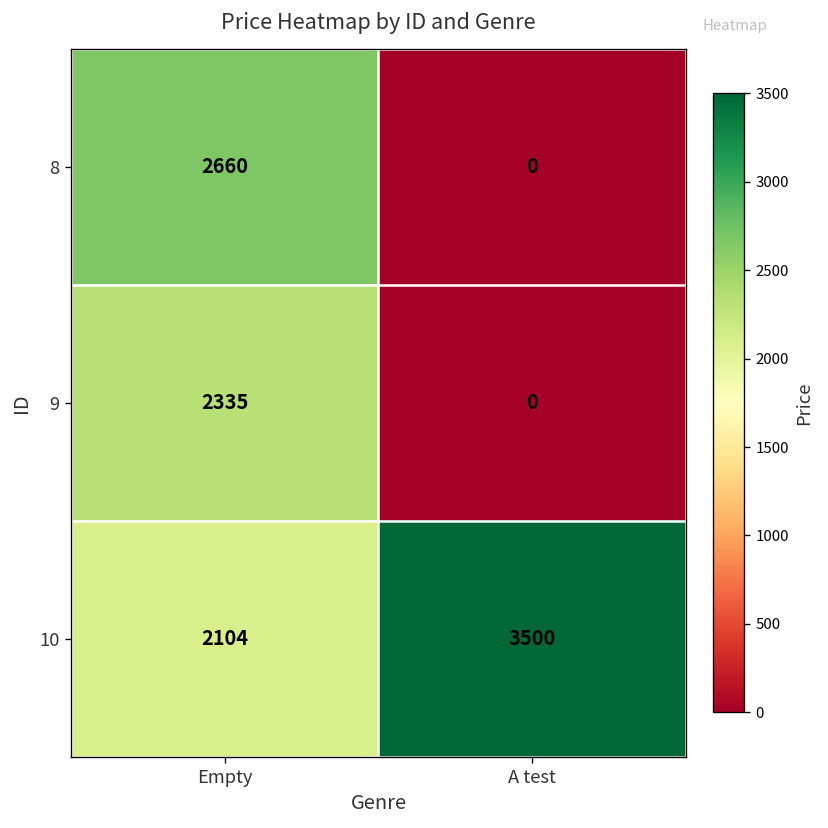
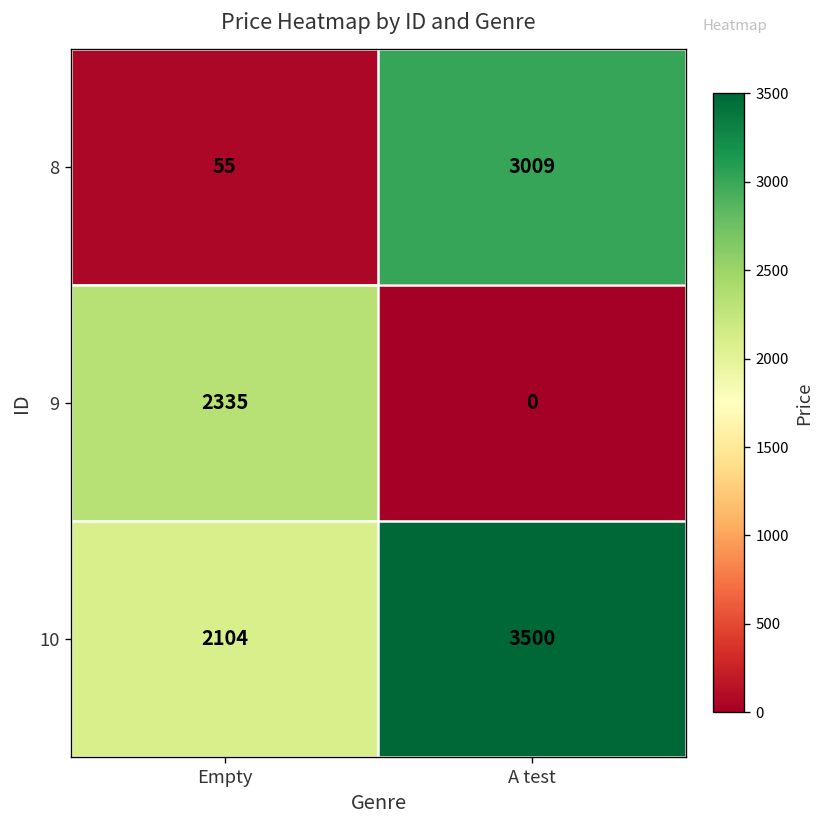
8, Empty: 2660 -> 55
8, A test: 0 -> 3009
